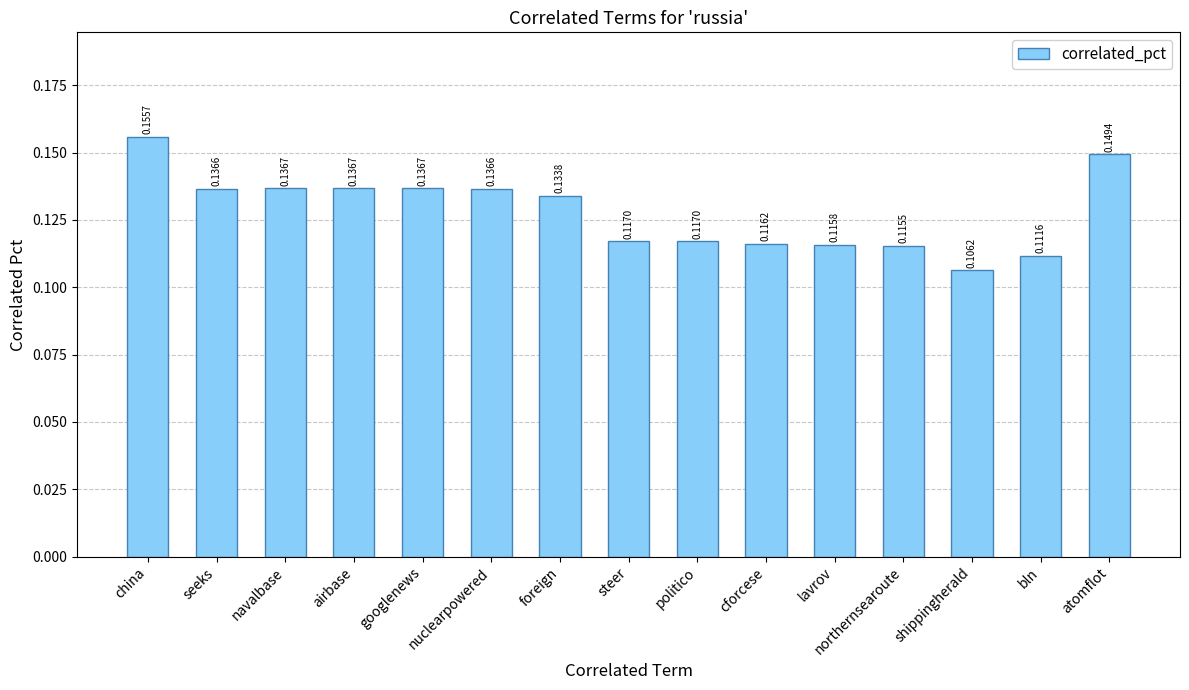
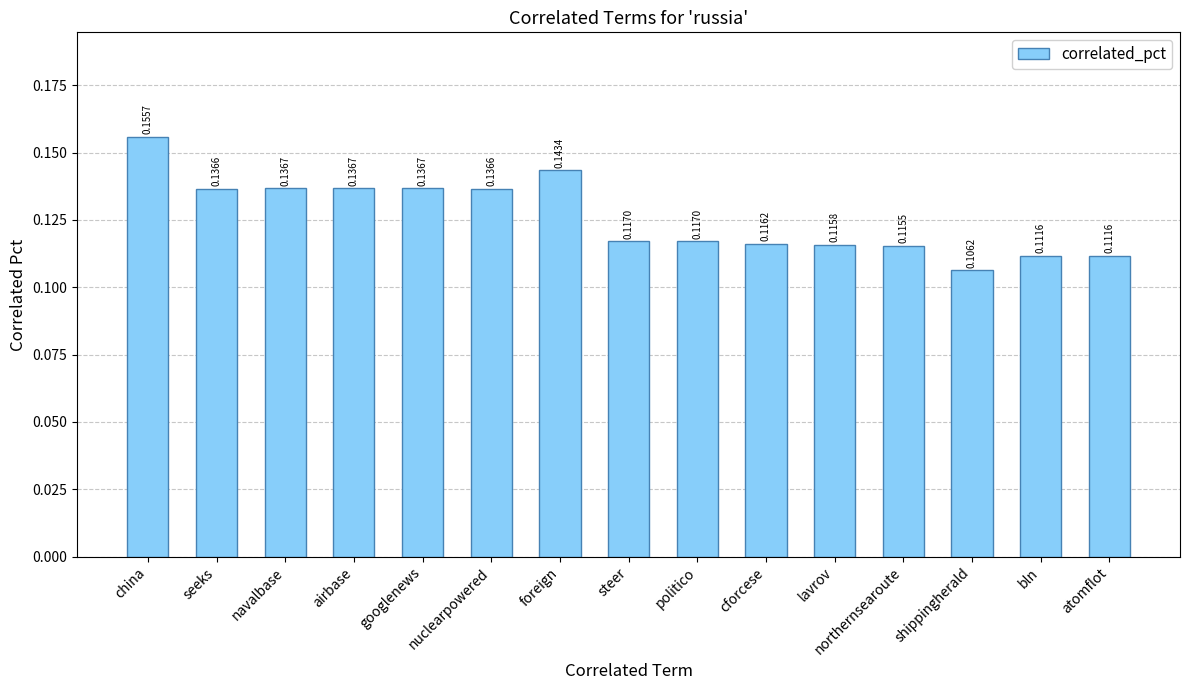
foreign: 0.1338 -> 0.1434
atomflot: 0.1494 -> 0.1116
